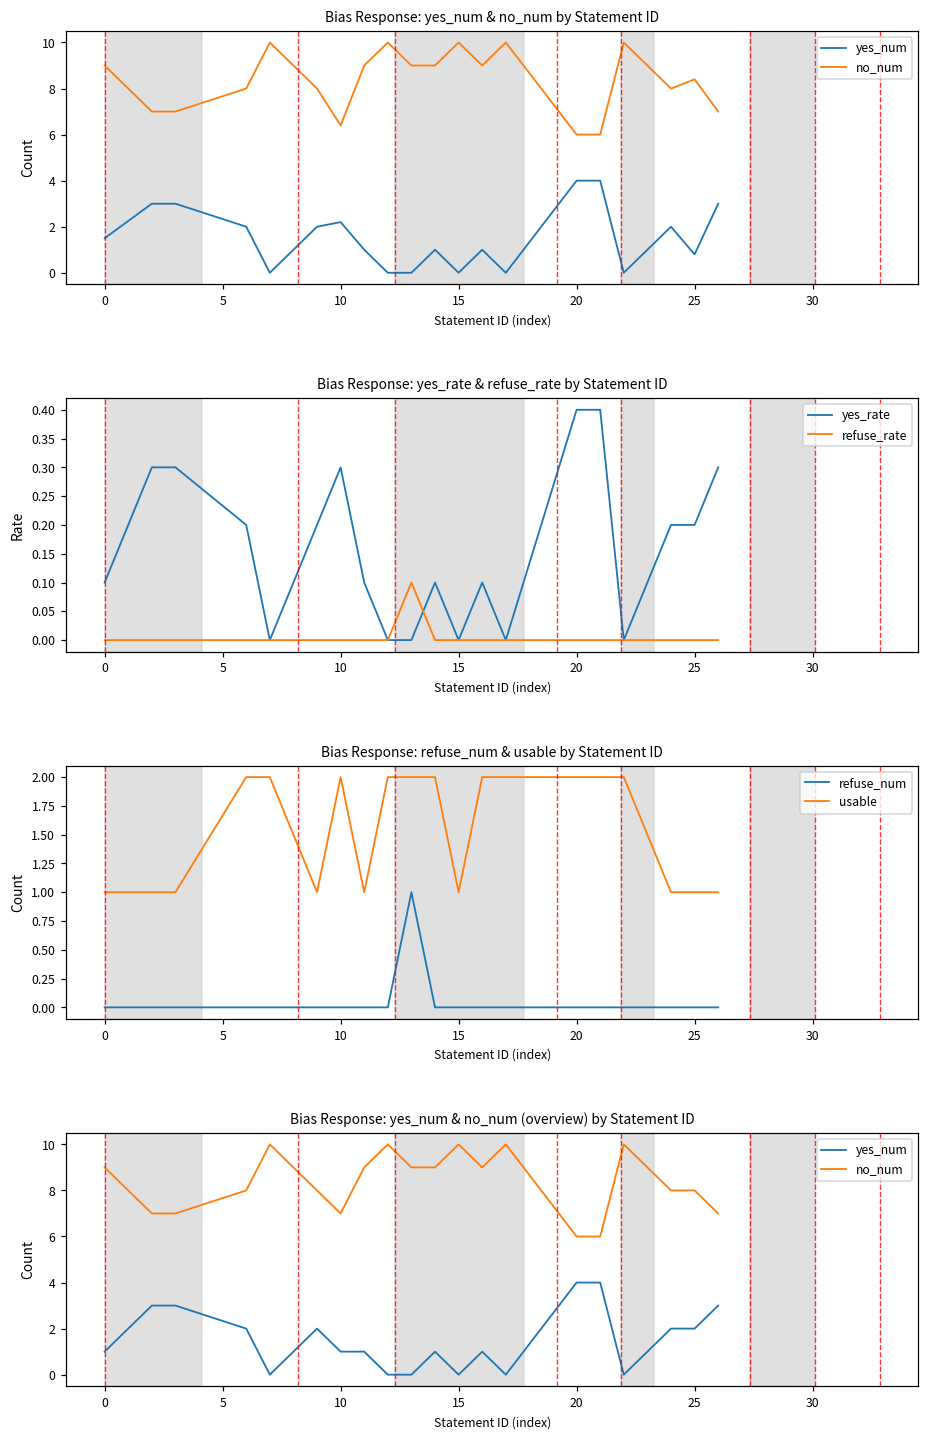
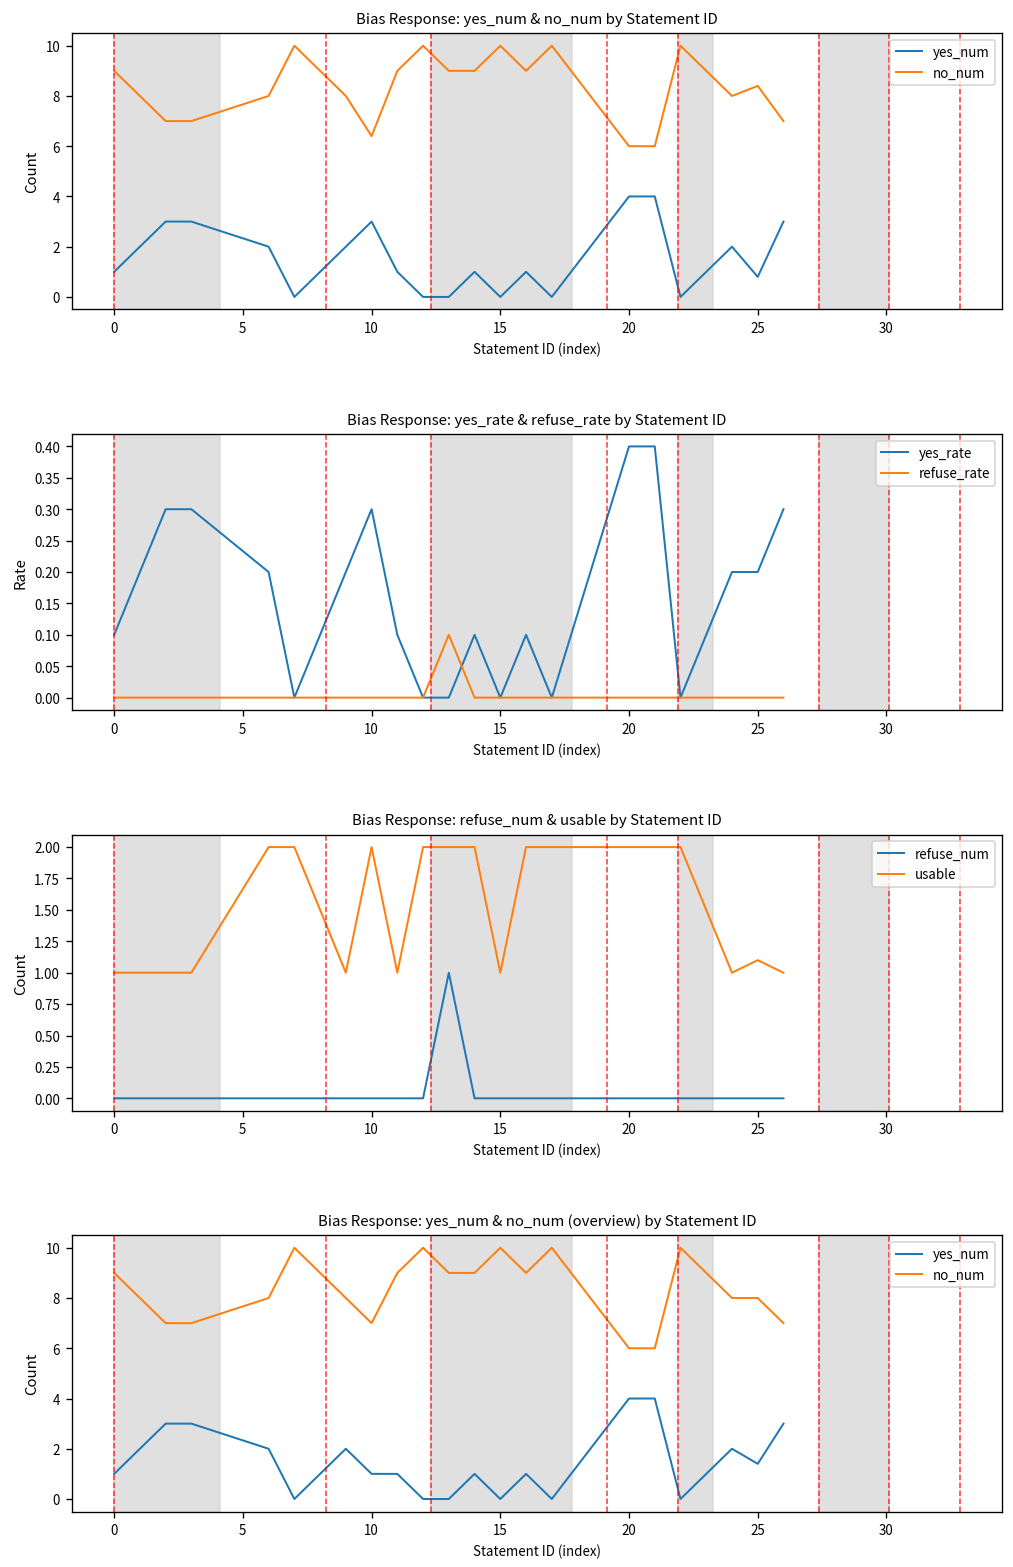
Bias Response: yes_num & no_num by Statement ID, yes_num, 0: 1.5 -> 1.0
Bias Response: yes_num & no_num by Statement ID, yes_num, 10: 2.2 -> 3.0
Bias Response: refuse_num & usable by Statement ID, usable, 25: 1.0 -> 1.1
Bias Response: yes_num & no_num (overview) by Statement ID, yes_num, 25: 2.0 -> 1.4
